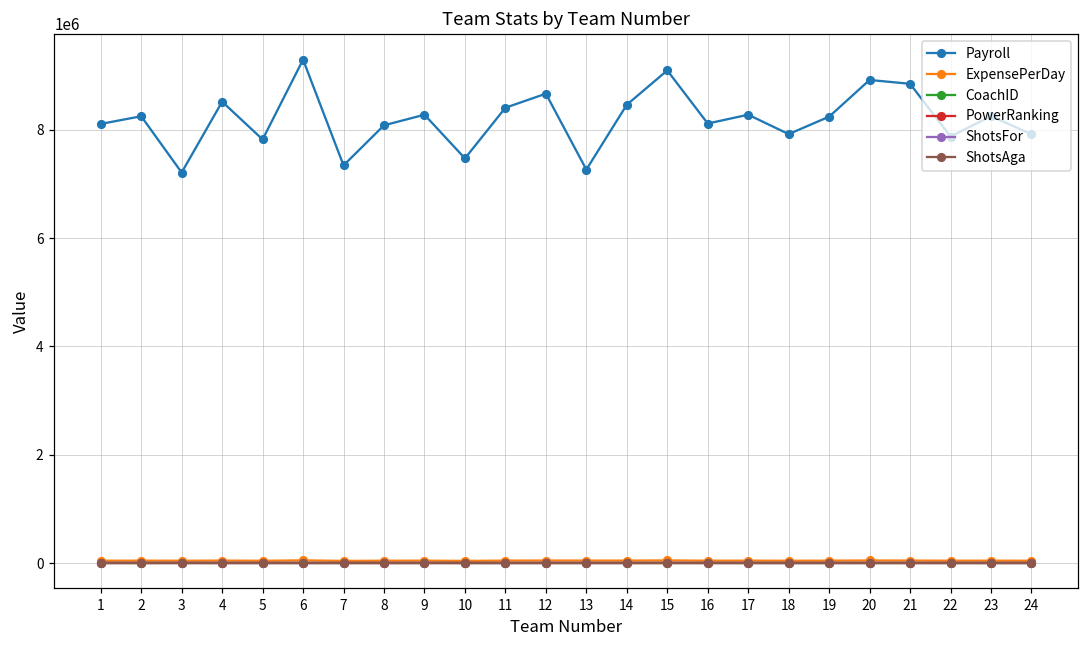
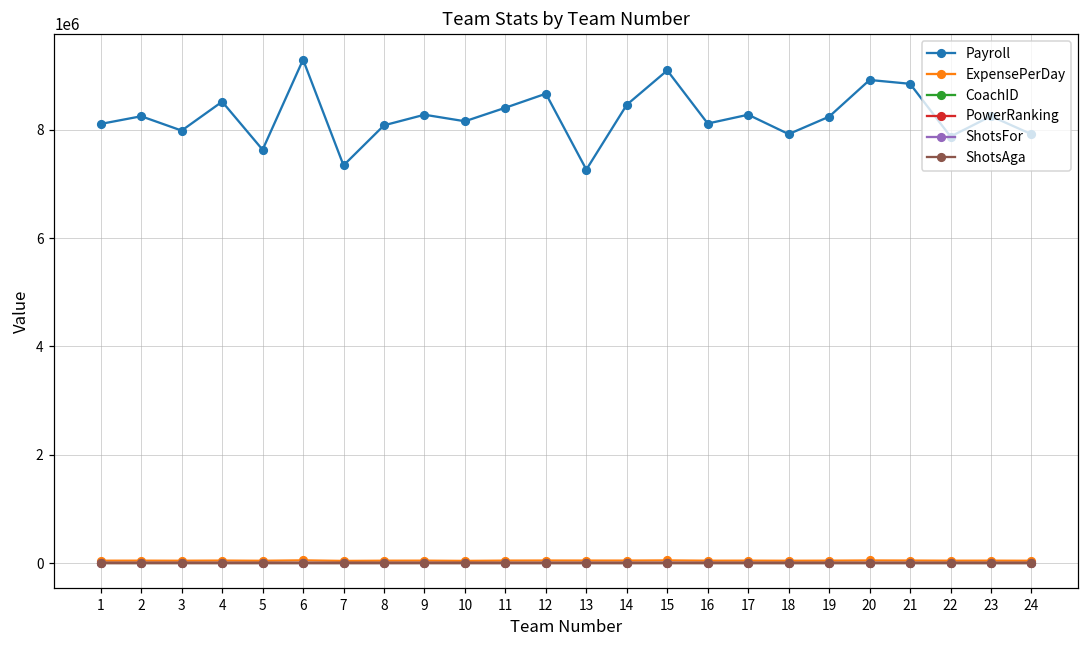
Payroll, 3: 7200000 -> 8000000
Payroll, 5: 7800000 -> 7600000
Payroll, 10: 7500000 -> 8200000
